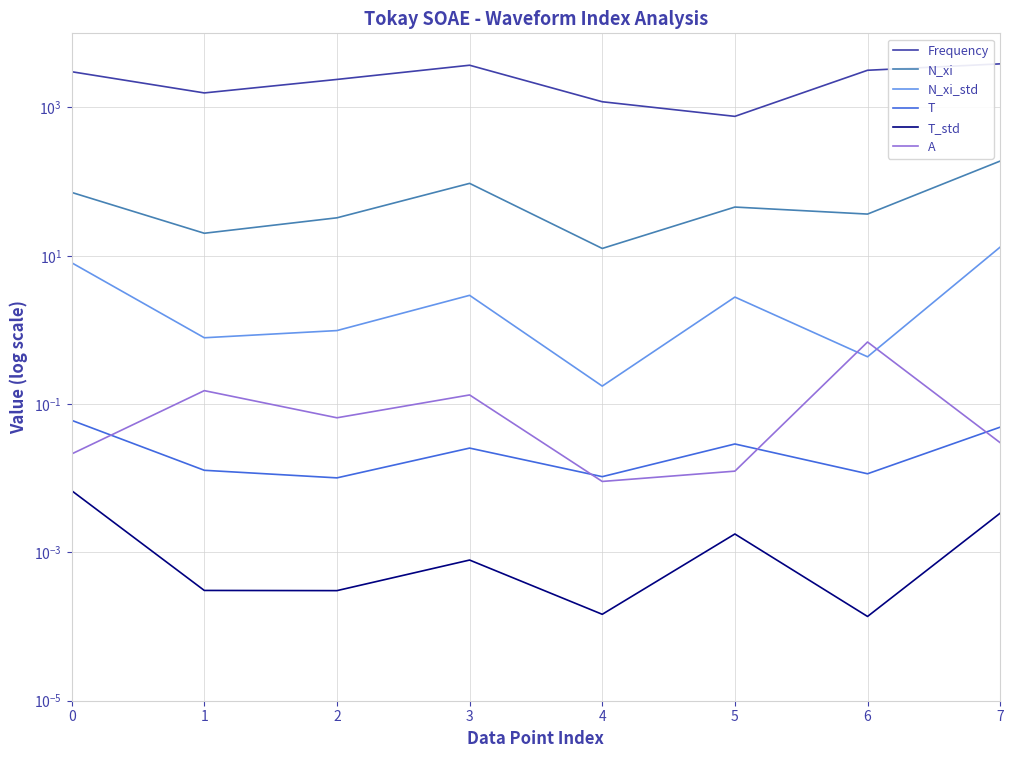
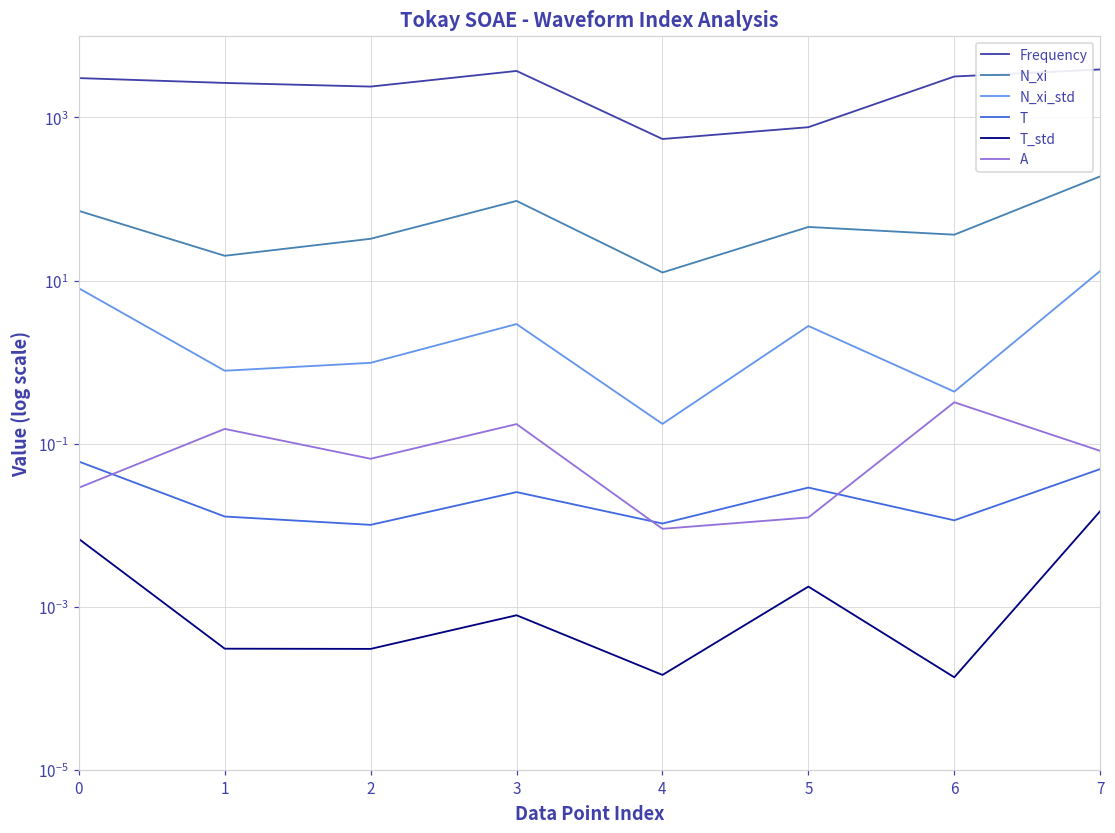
A, 0: 0.021 -> 0.029
Frequency, 1: 1600 -> 2600
A, 3: 0.13 -> 0.17
Frequency, 4: 1200 -> 500
A, 6: 0.7 -> 0.32
T_std, 7: 0.003 -> 0.015
A, 7: 0.030 -> 0.08
